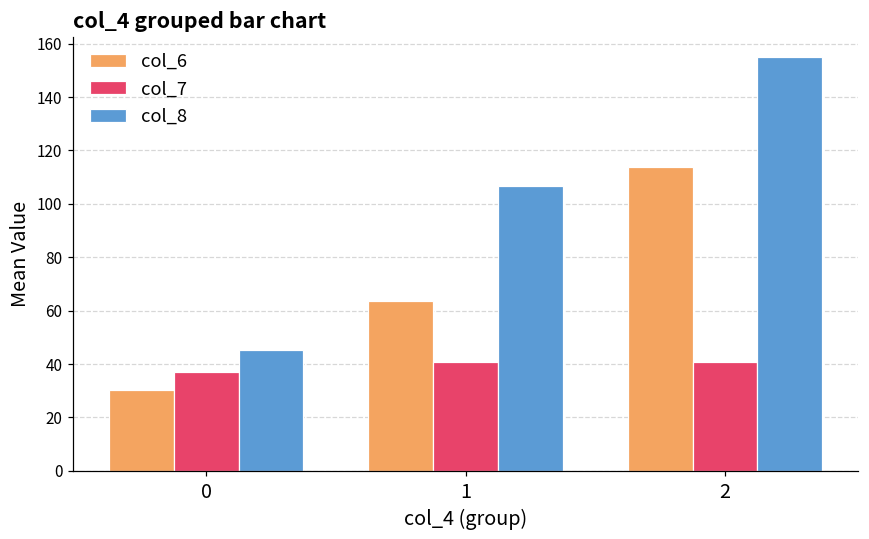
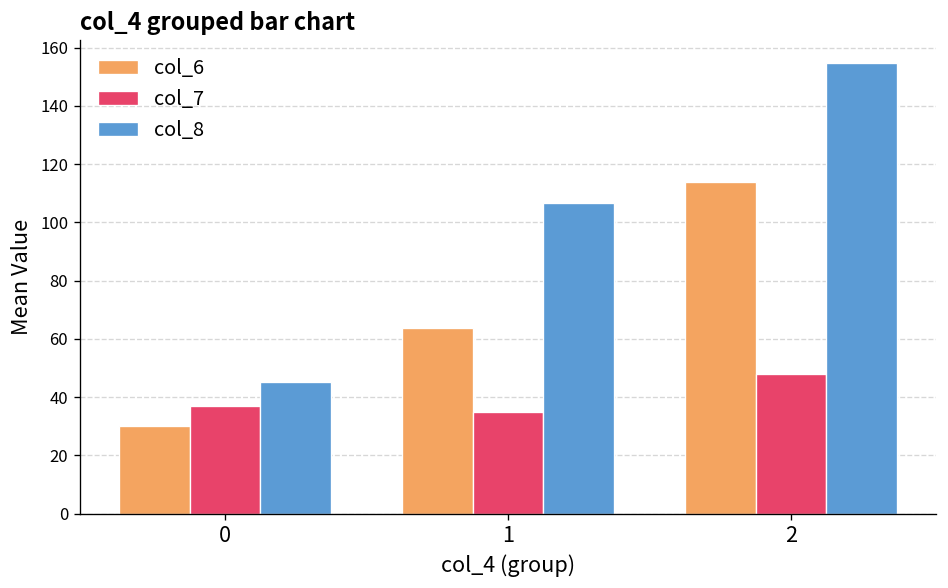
col_7, 1: 41 -> 35
col_7, 2: 41 -> 48
